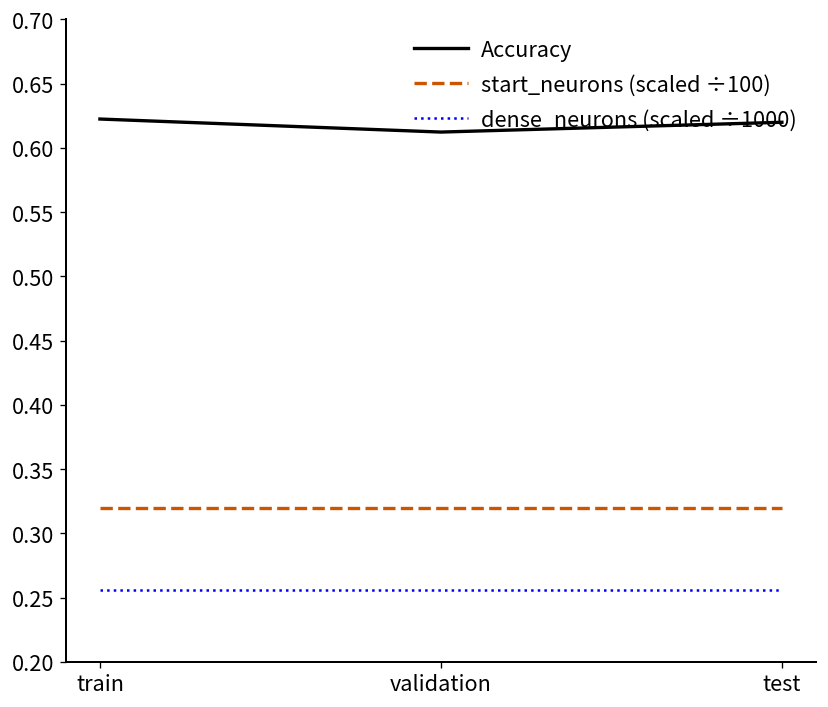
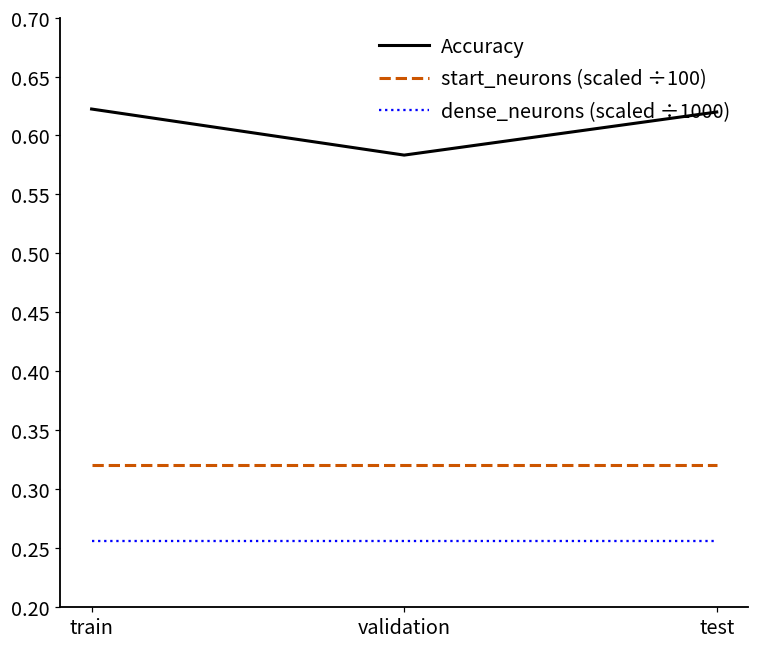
Accuracy, validation: 0.612 -> 0.583
